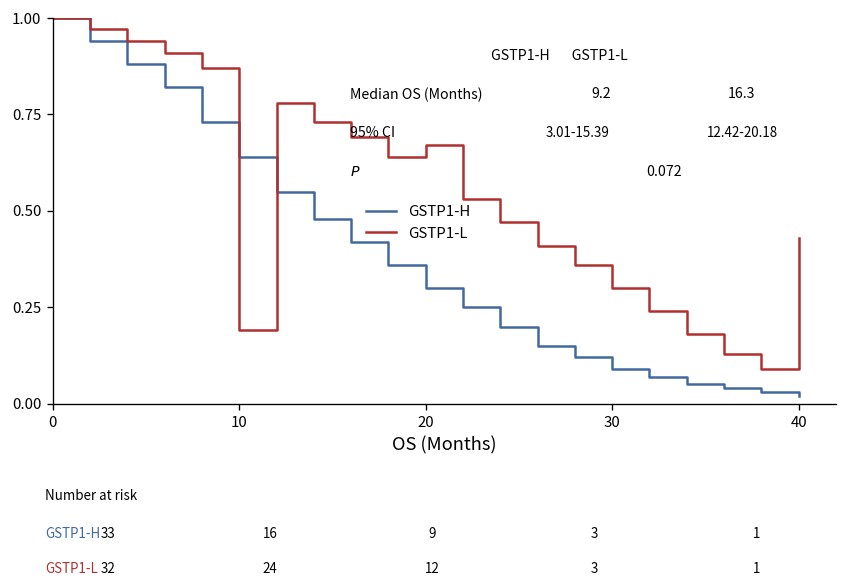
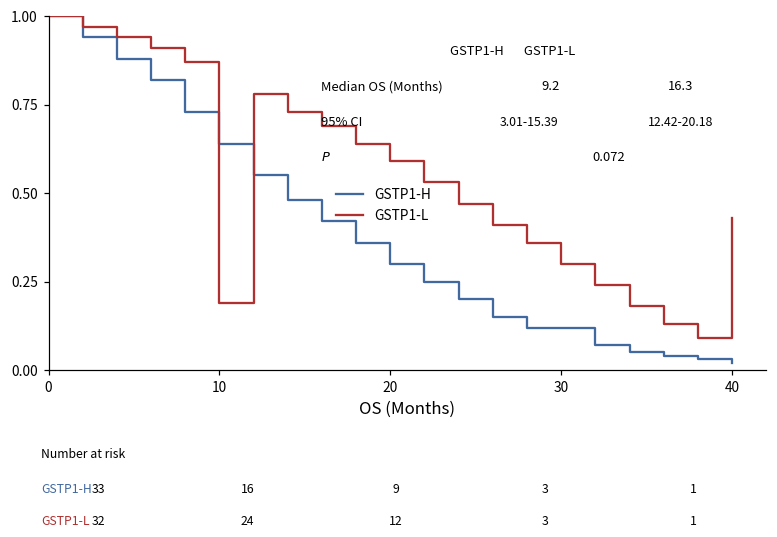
GSTP1-L, 20: 0.67 -> 0.59
GSTP1-H, 30: 0.09 -> 0.12
